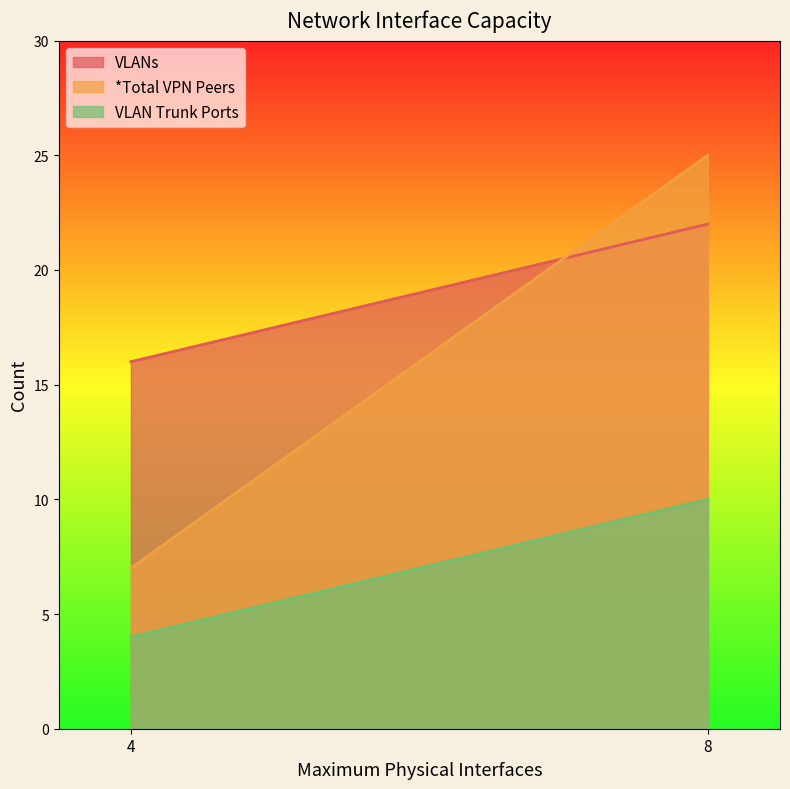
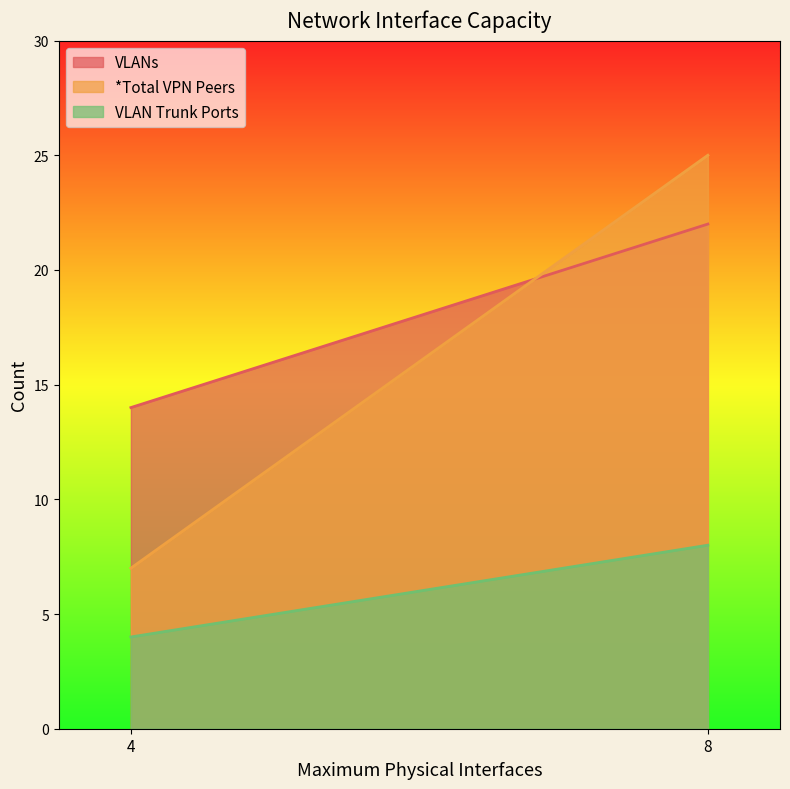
VLANs, 4: 16 -> 14
VLAN Trunk Ports, 8: 10 -> 8
